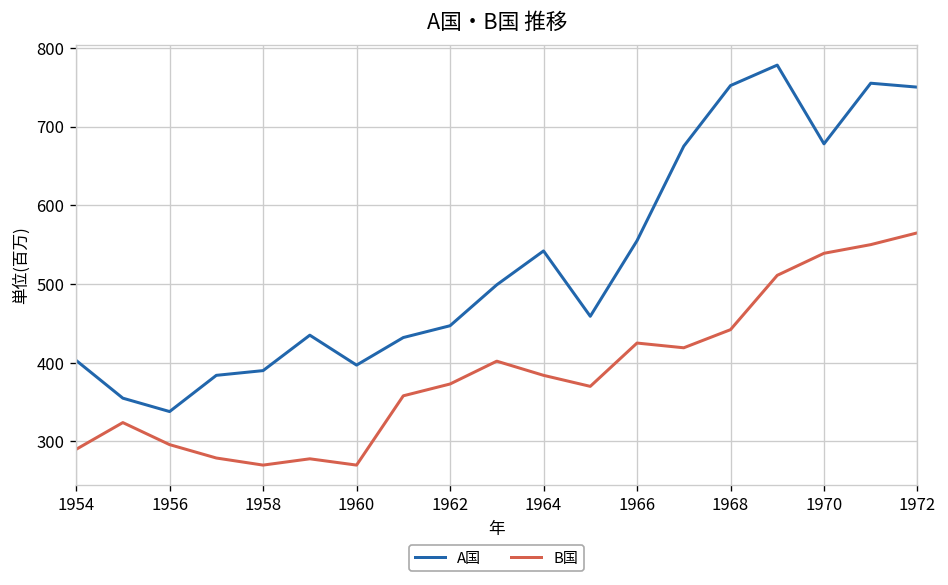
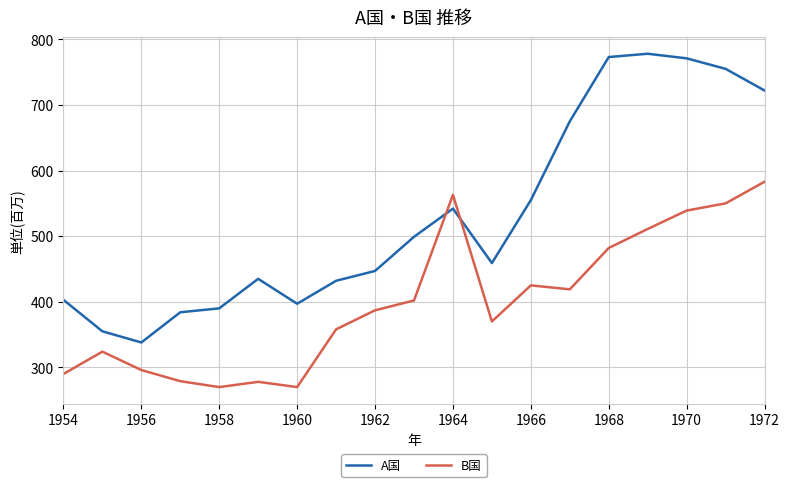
B国, 1962: 370 -> 390
B国, 1964: 380 -> 560
A国, 1968: 750 -> 770
B国, 1968: 440 -> 480
A国, 1970: 680 -> 770
A国, 1972: 750 -> 720
B国, 1972: 570 -> 580
